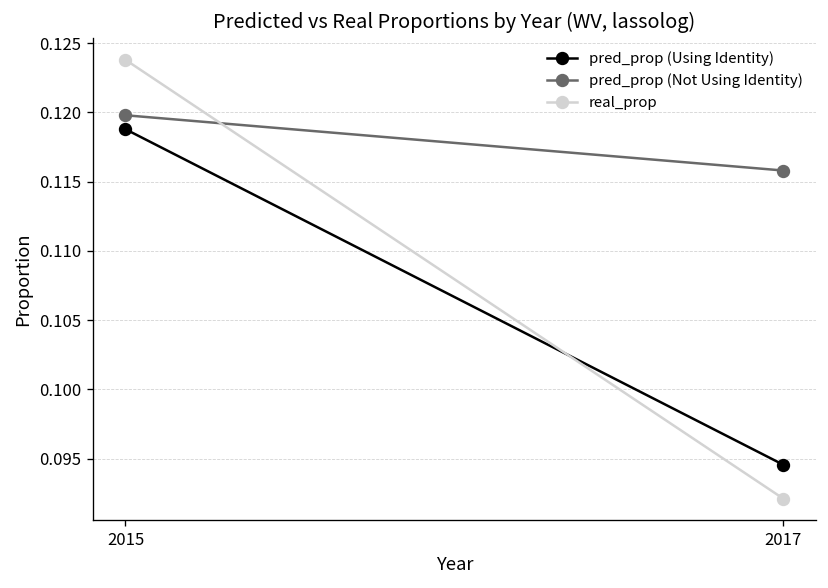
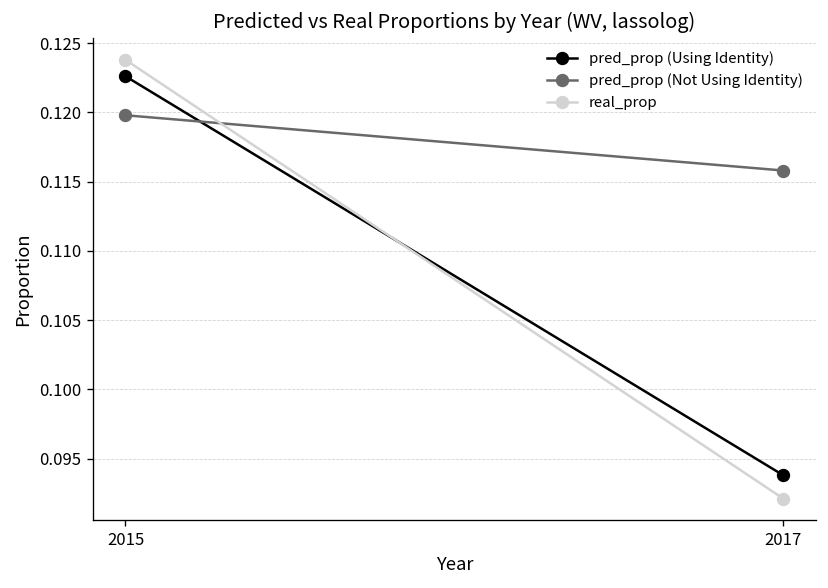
pred_prop (Using Identity), 2015: 0.1188 -> 0.1226
pred_prop (Using Identity), 2017: 0.0946 -> 0.0938
